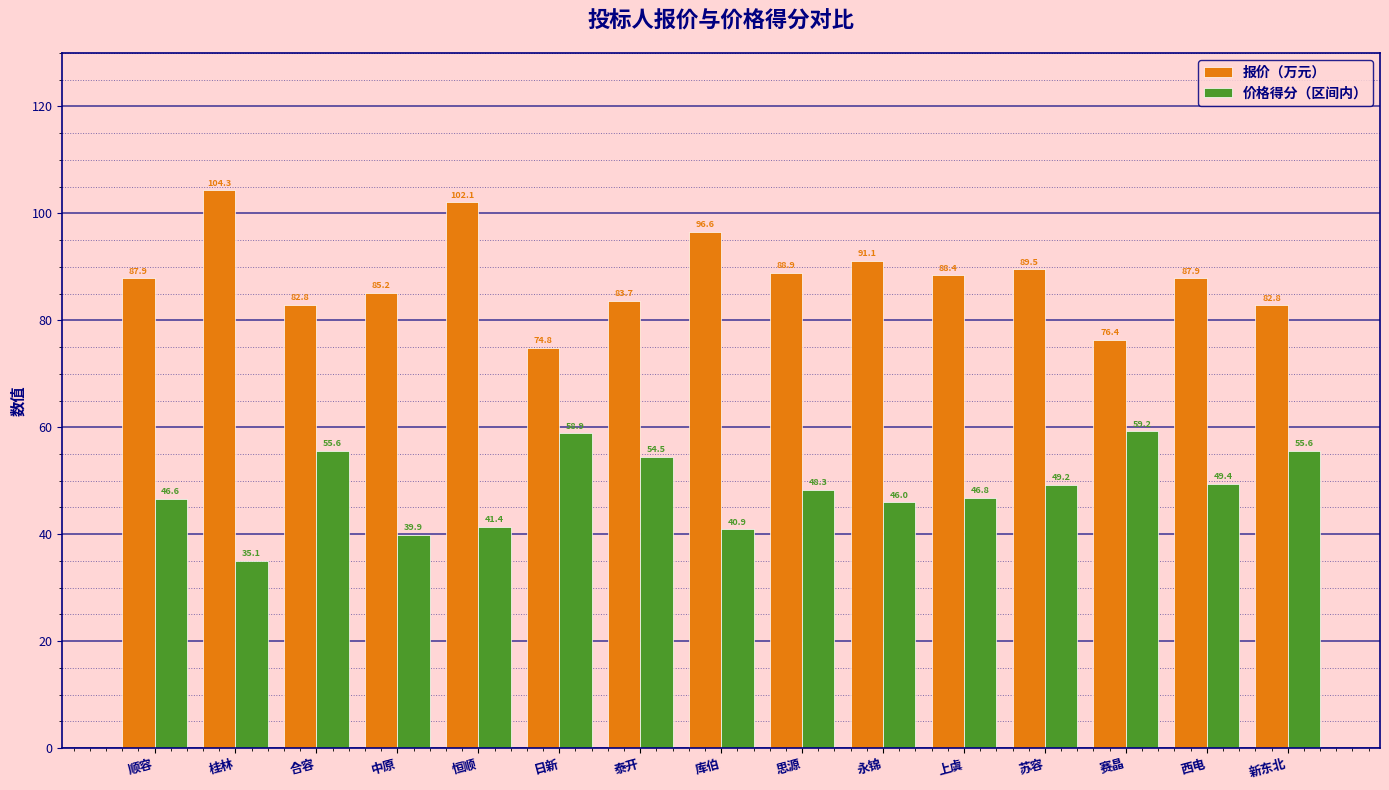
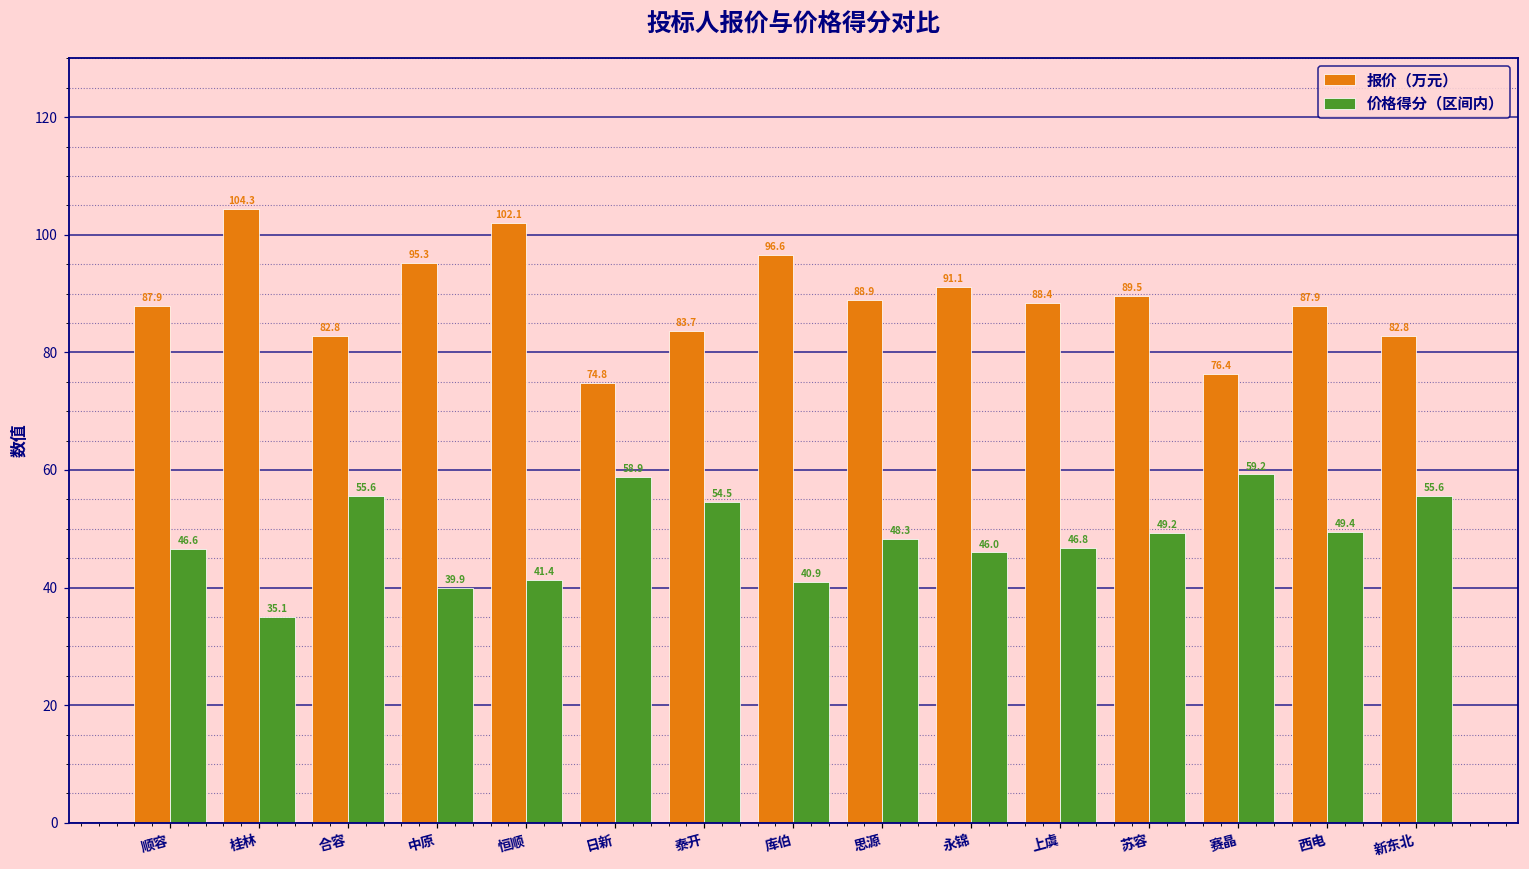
报价（万元）, 中原: 85.2 -> 95.3
